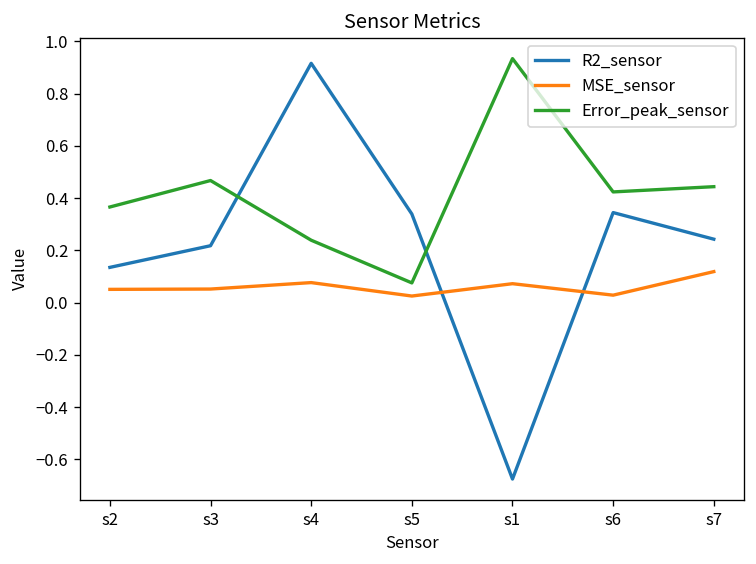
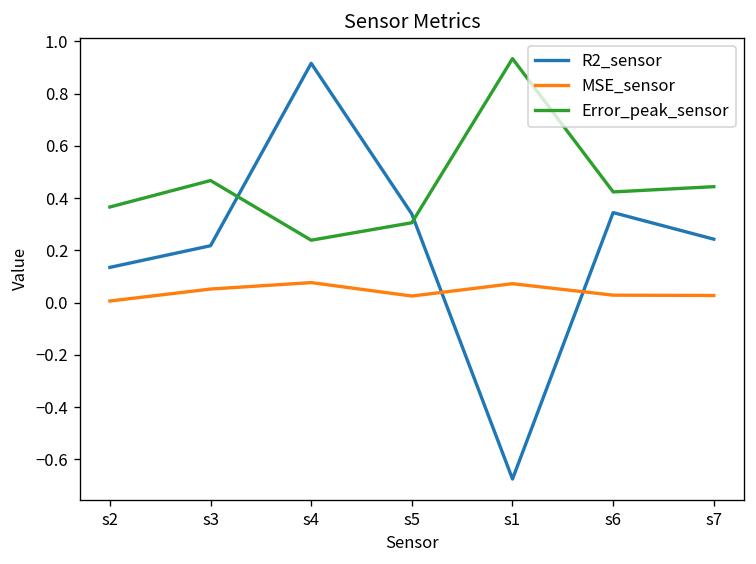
MSE_sensor, s2: 0.05 -> 0.01
Error_peak_sensor, s5: 0.08 -> 0.31
MSE_sensor, s7: 0.12 -> 0.03
